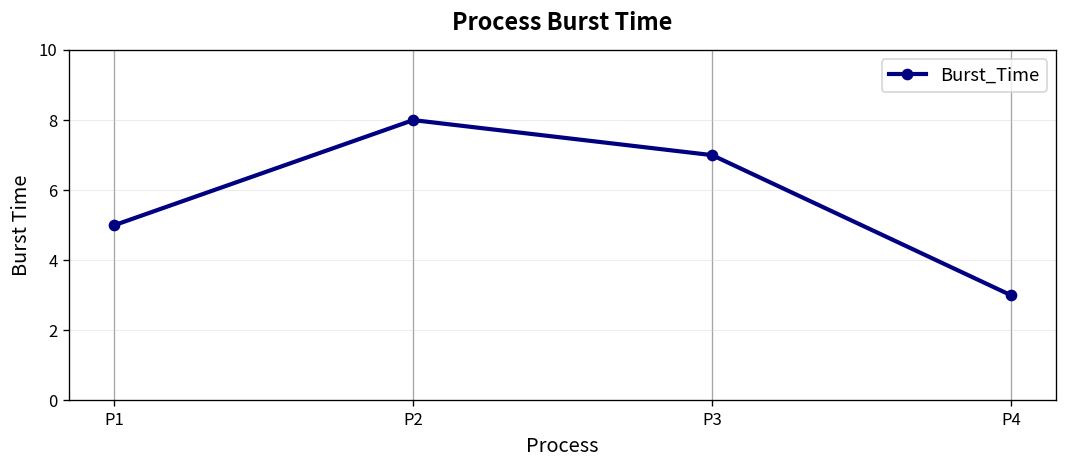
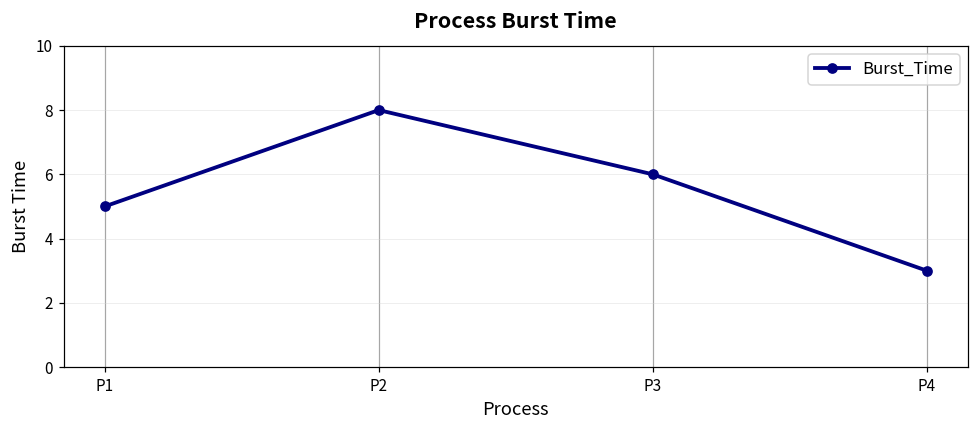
P3: 7 -> 6
